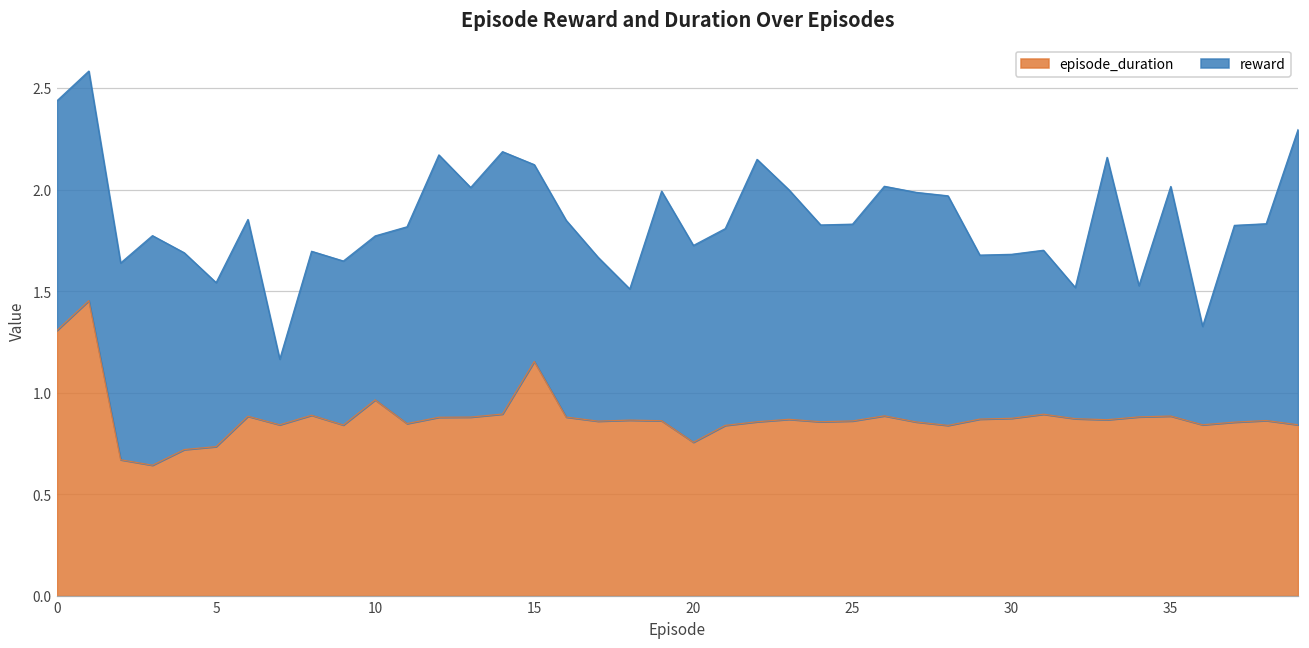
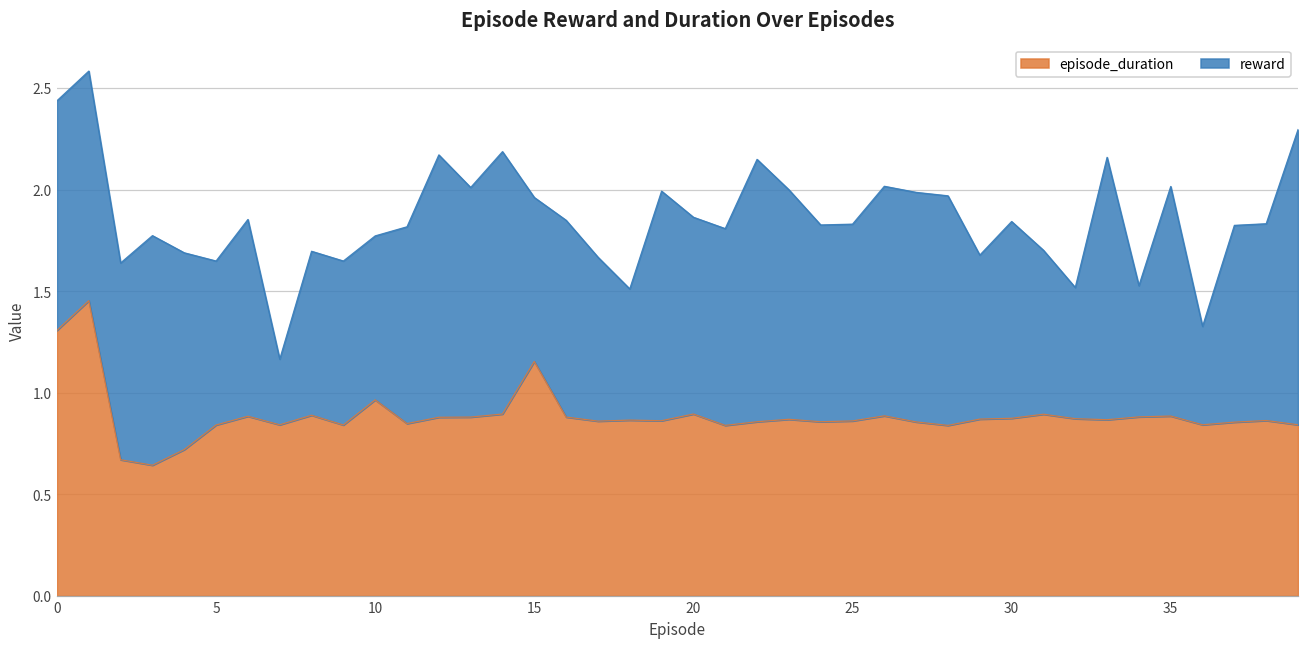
episode_duration, 5: 0.73 -> 0.84
reward, 15: 0.97 -> 0.81
episode_duration, 20: 0.76 -> 0.90
reward, 30: 0.81 -> 0.97
